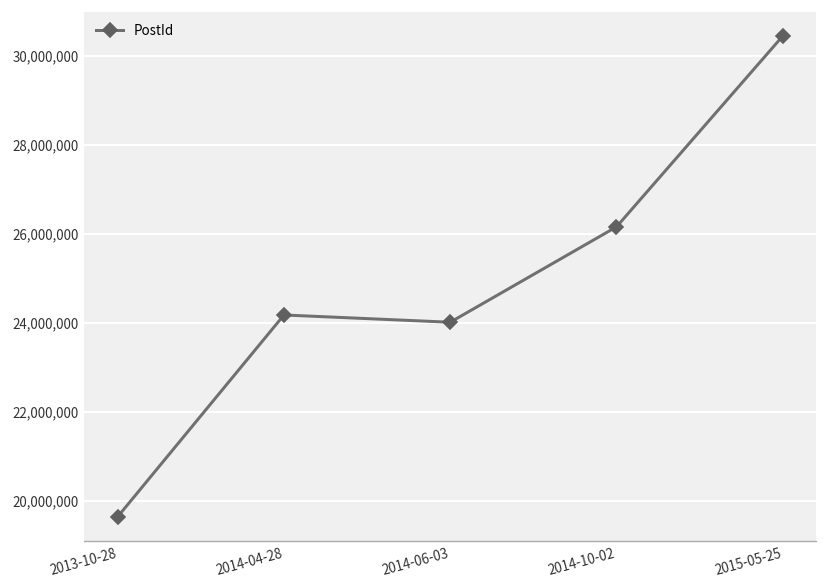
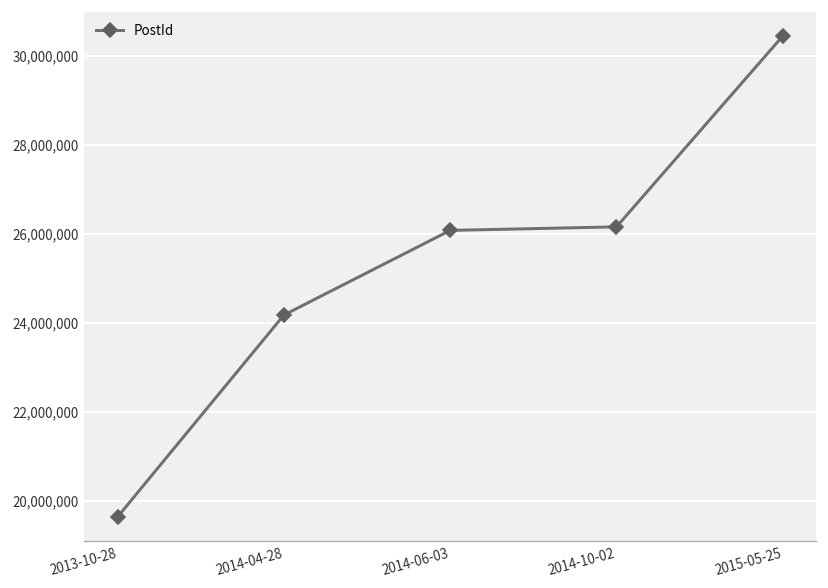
2014-06-03: 24,000,000 -> 26,100,000
